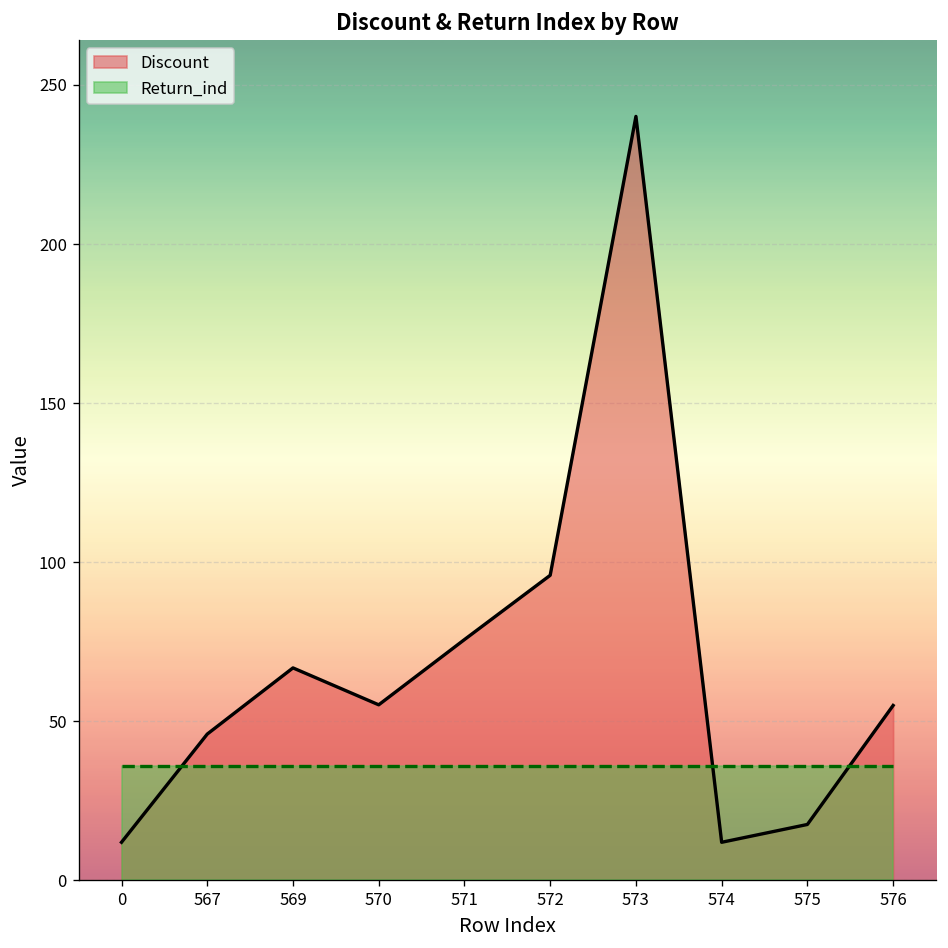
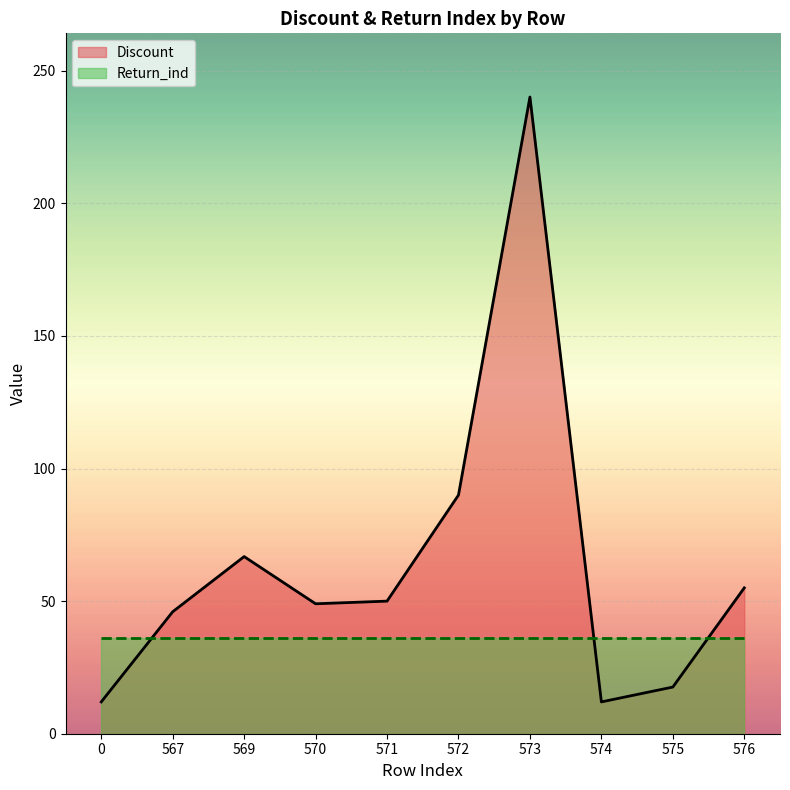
Discount, 570: 55 -> 49
Discount, 571: 76 -> 50
Discount, 572: 96 -> 90
